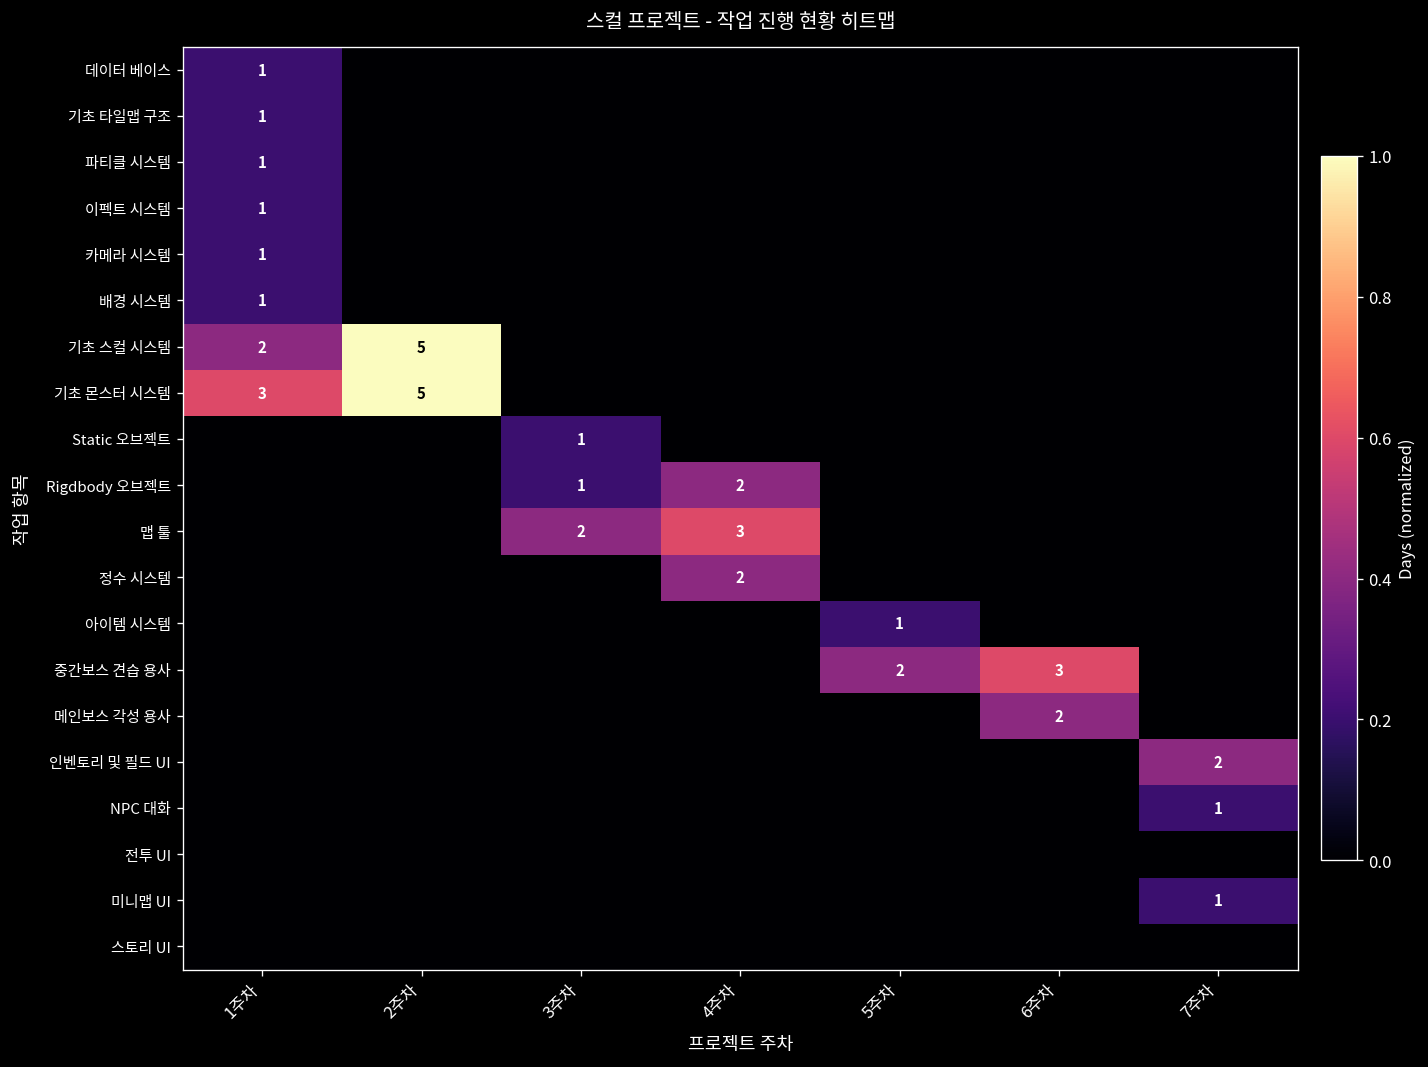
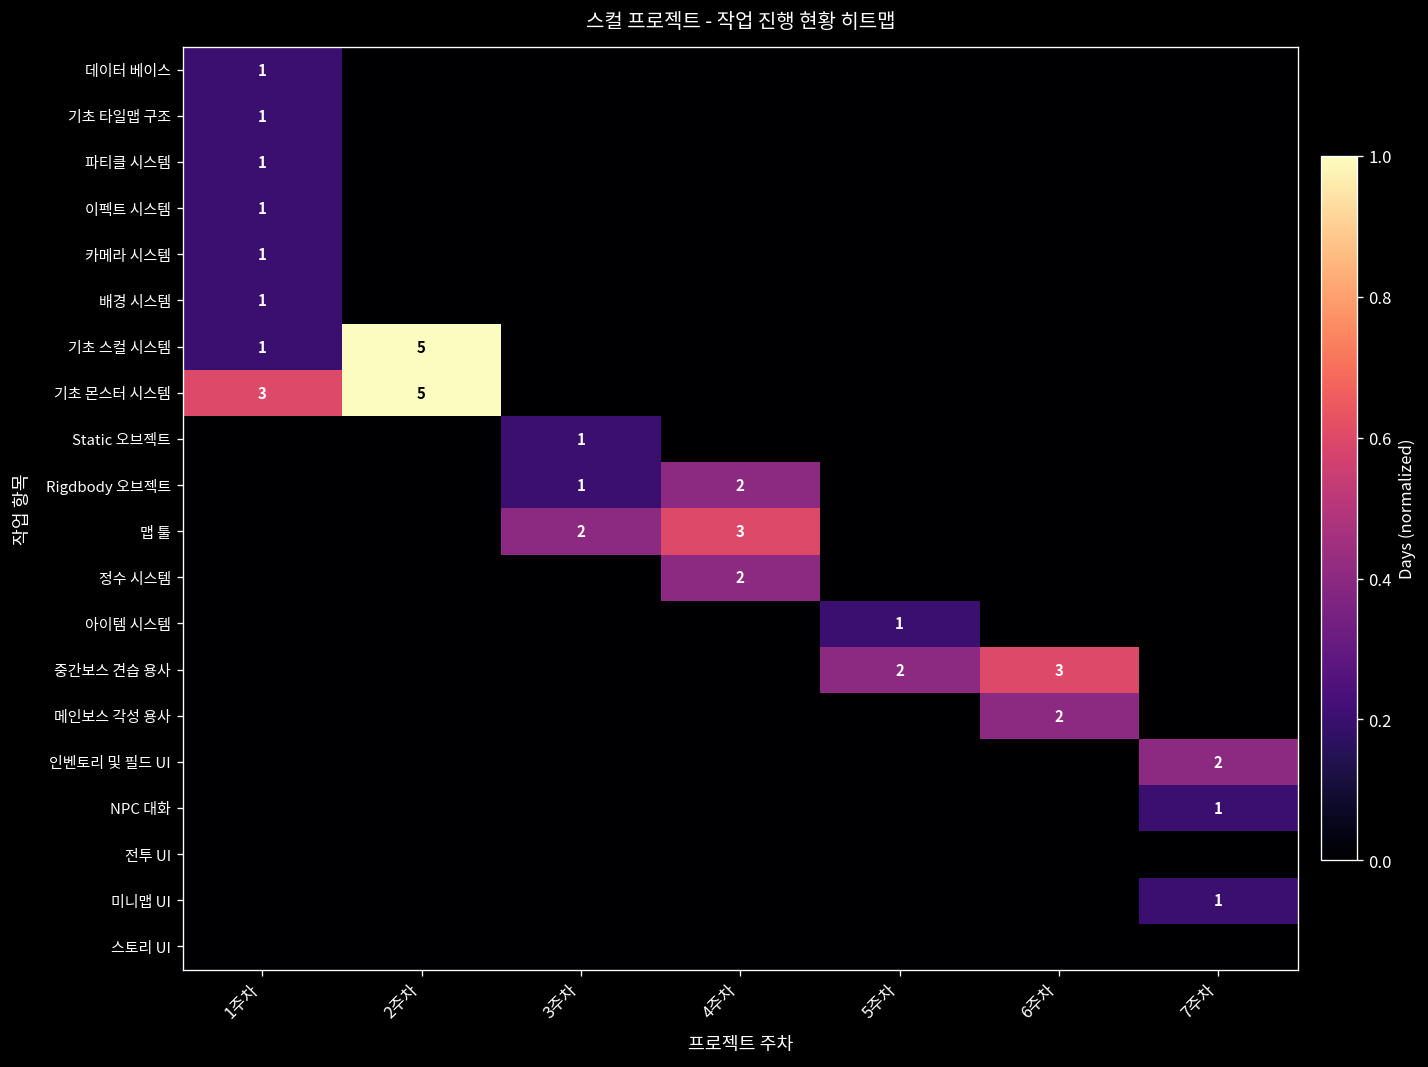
기초 스컬 시스템, 1주차: 2 -> 1
